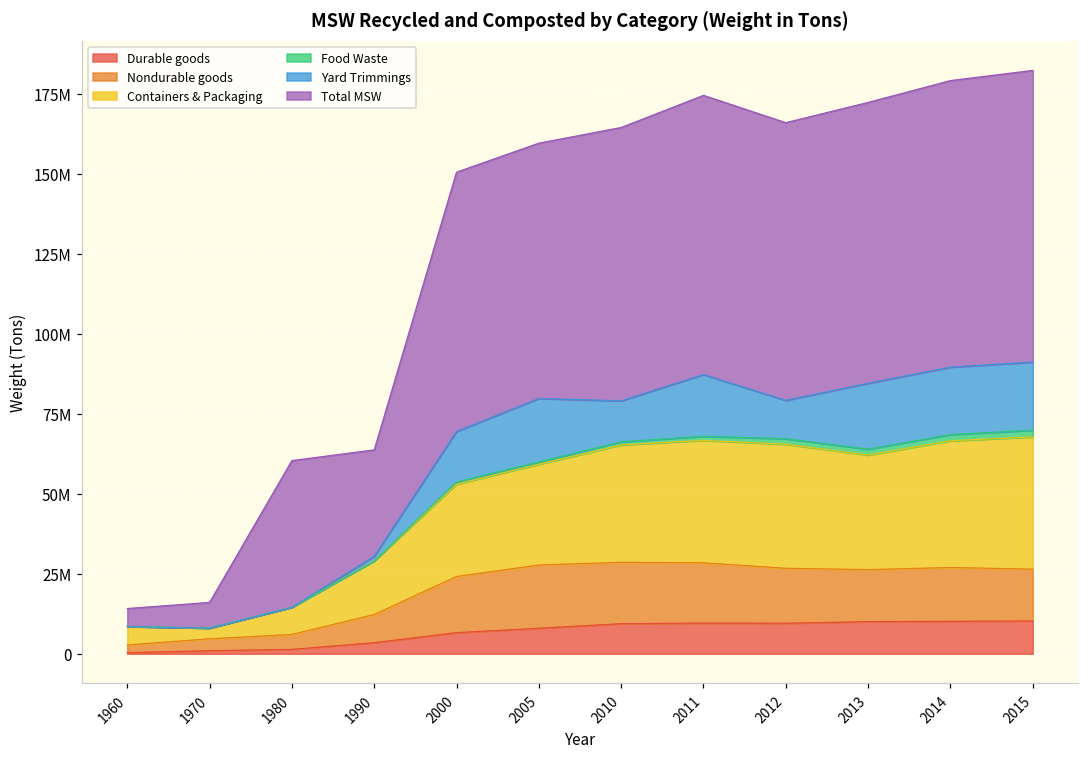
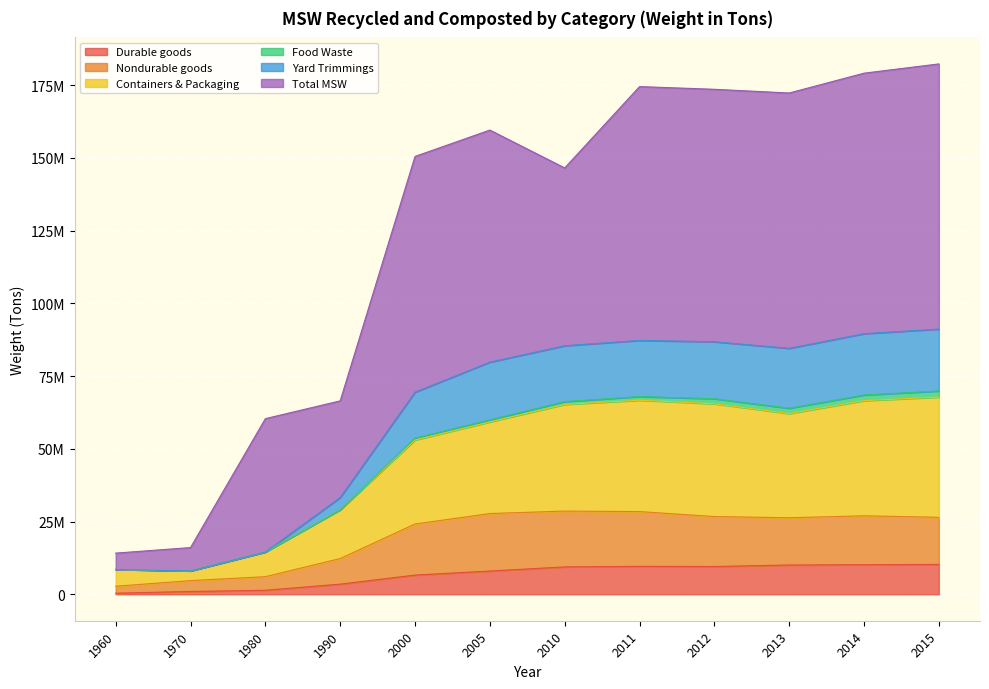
Yard Trimmings, 1990: 1000000 -> 4000000
Yard Trimmings, 2010: 13000000 -> 19000000
Total MSW, 2010: 85000000 -> 61000000
Yard Trimmings, 2012: 12000000 -> 20000000
